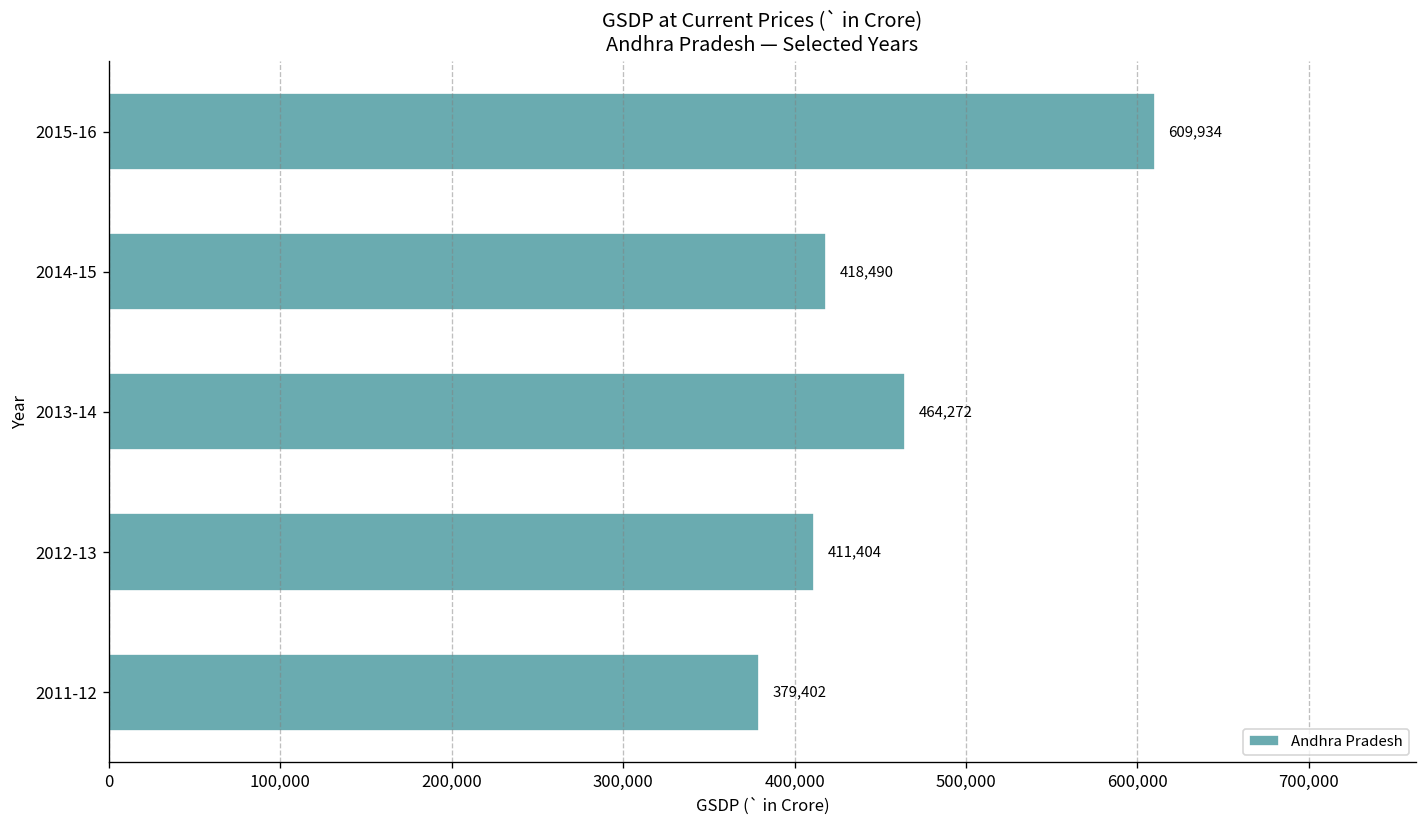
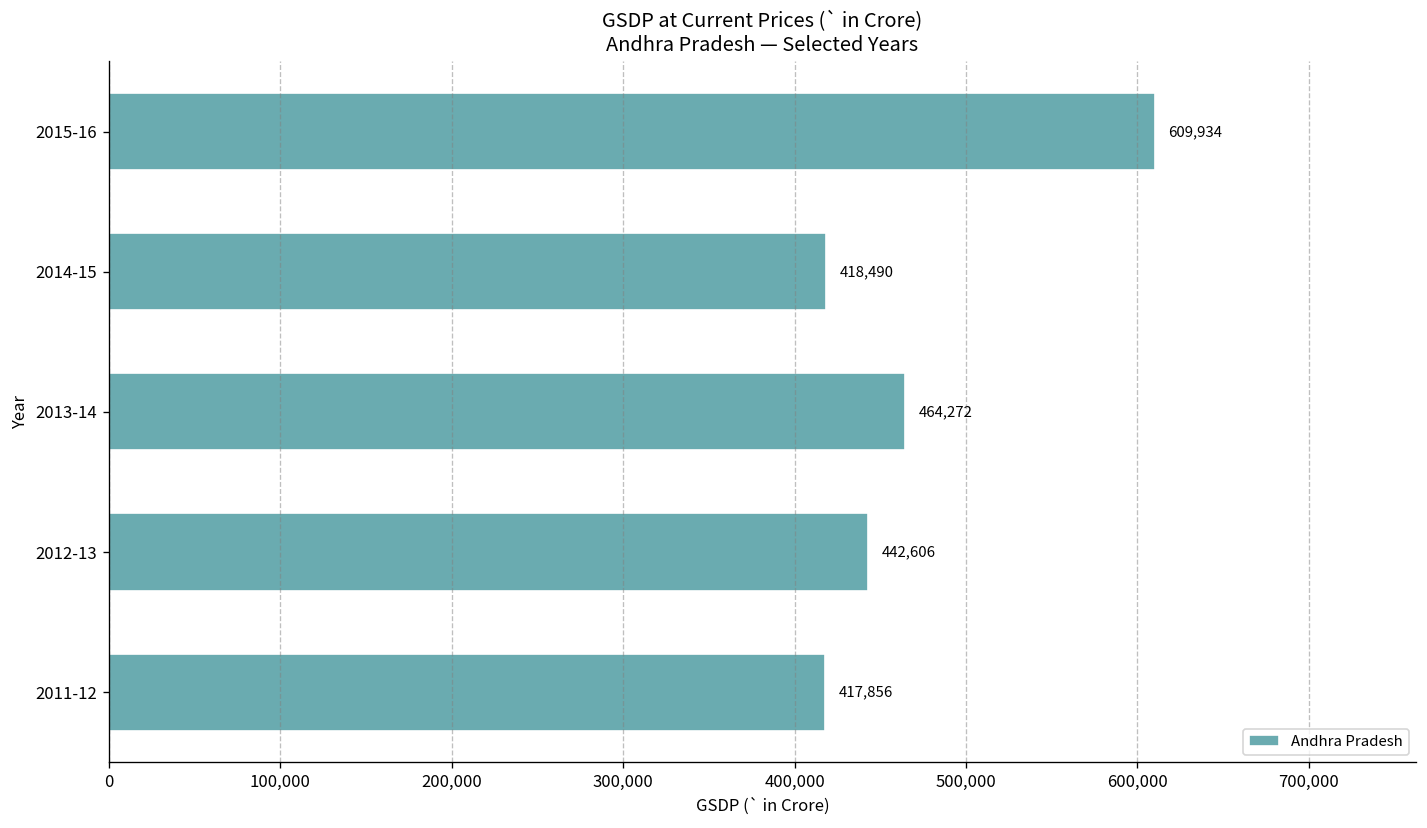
2012-13: 411,404 -> 442,606
2011-12: 379,402 -> 417,856
